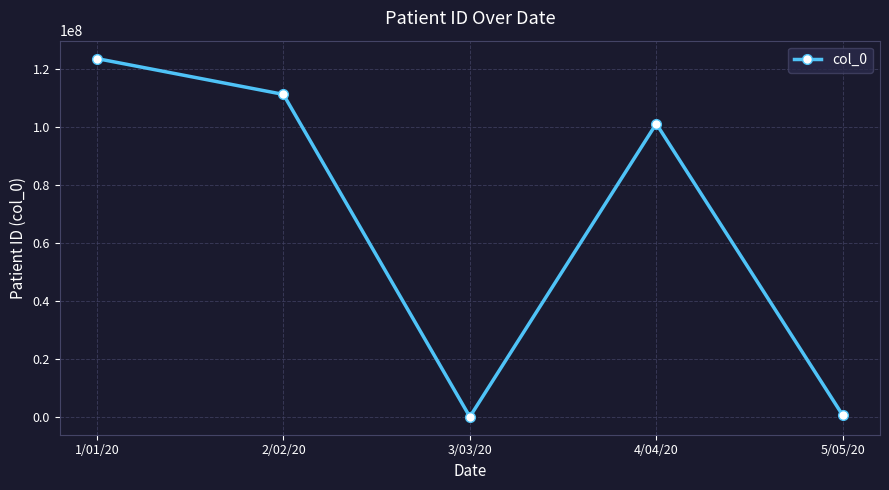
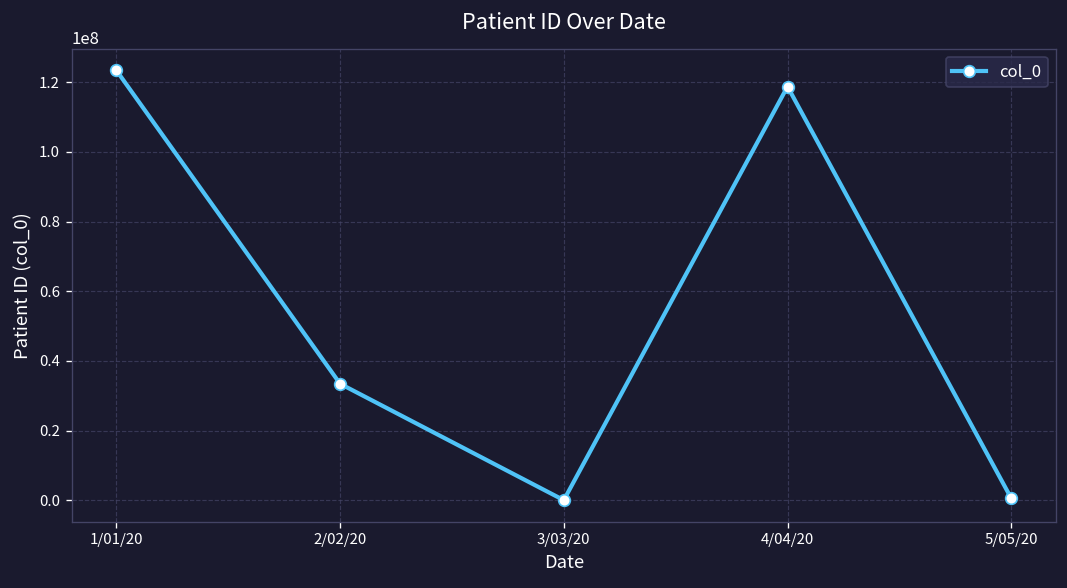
2/02/20: 111000000 -> 33000000
4/04/20: 101000000 -> 119000000
